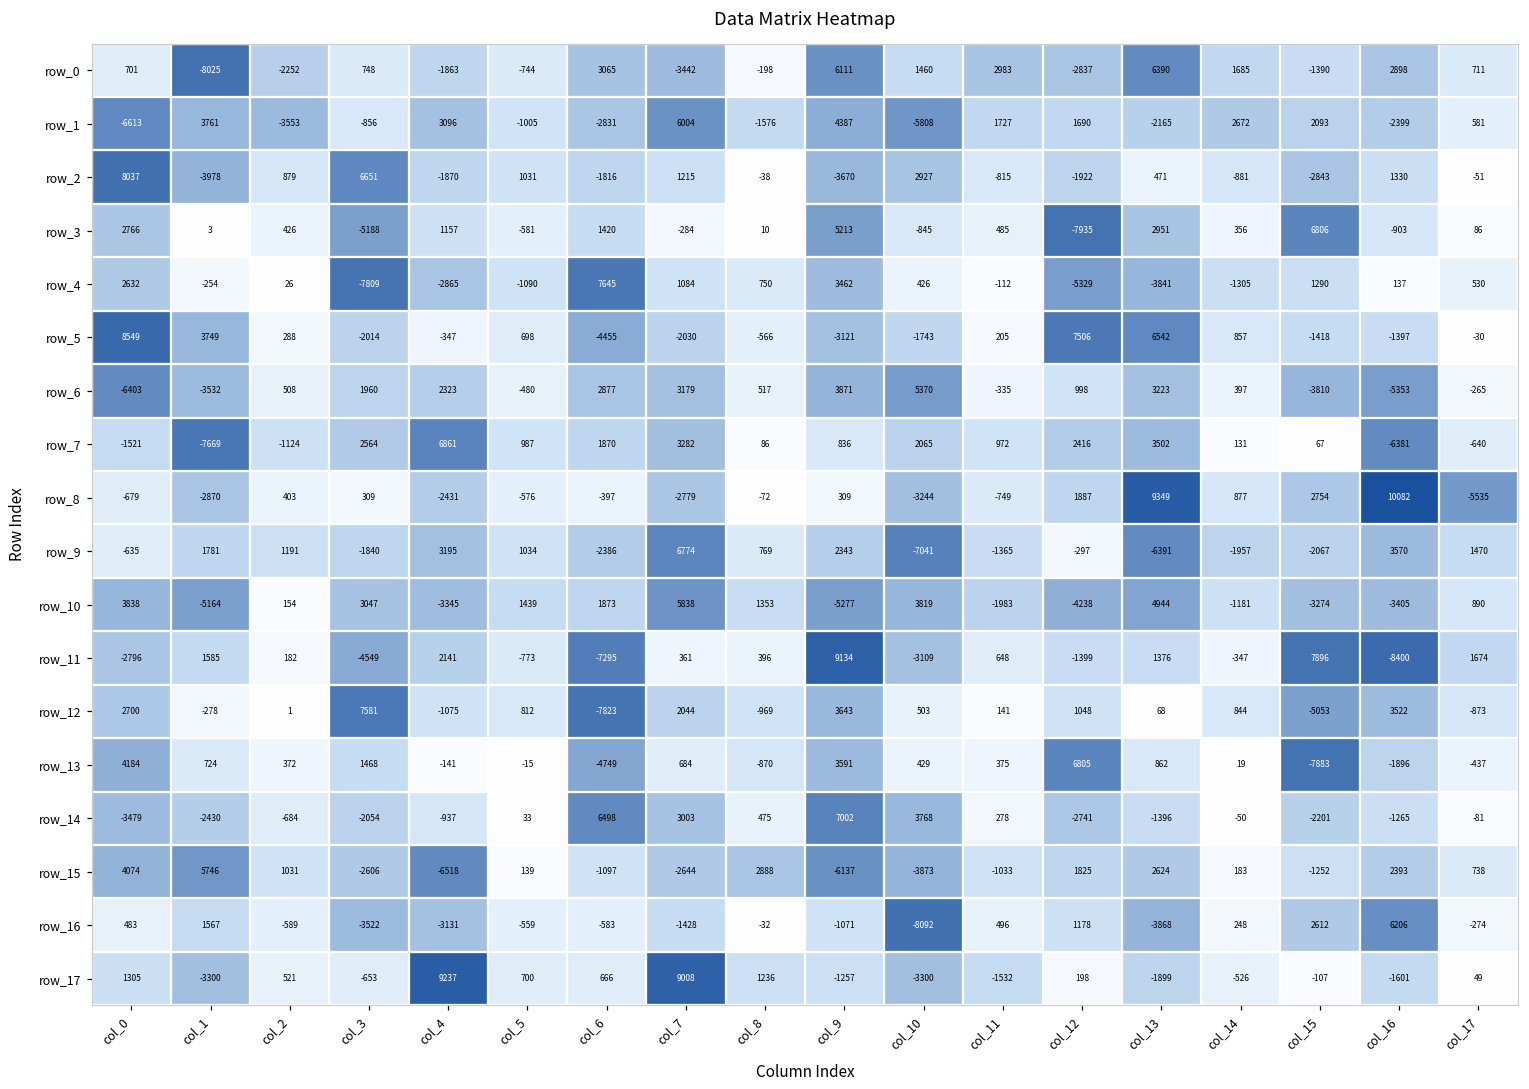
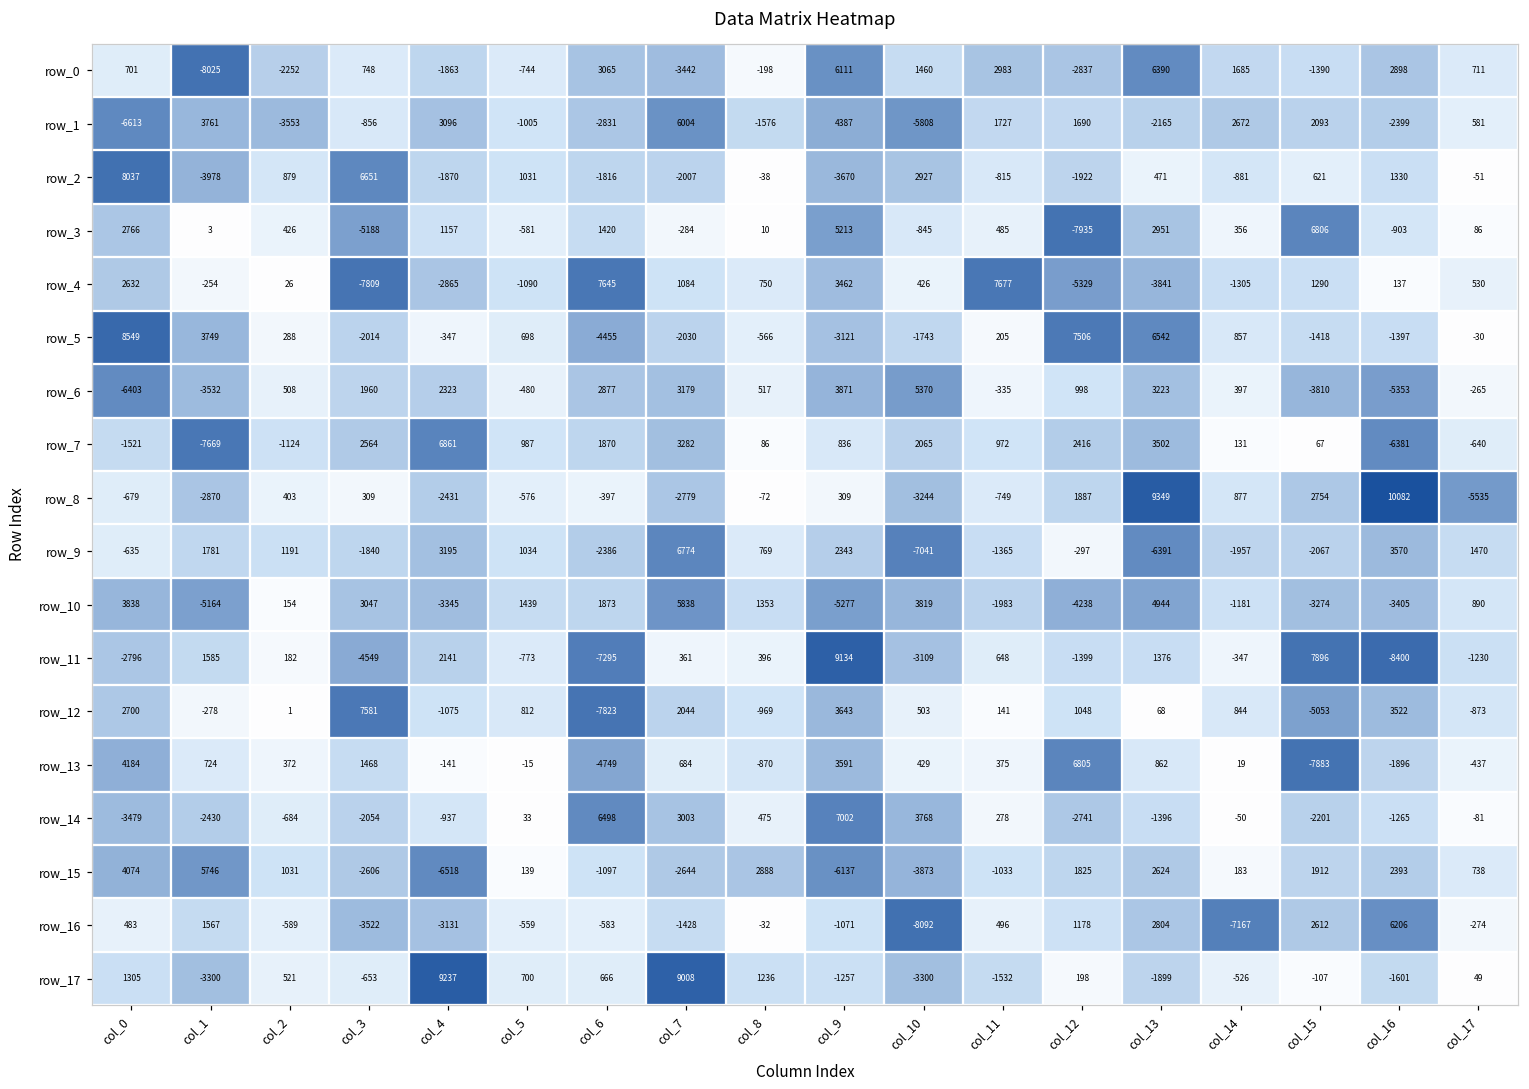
row_2, col_7: 1215 -> -2007
row_2, col_15: -2843 -> 621
row_4, col_11: -112 -> 7677
row_11, col_17: 1674 -> -1230
row_15, col_15: -1252 -> 1912
row_16, col_13: -3868 -> 2804
row_16, col_14: 248 -> -7167
